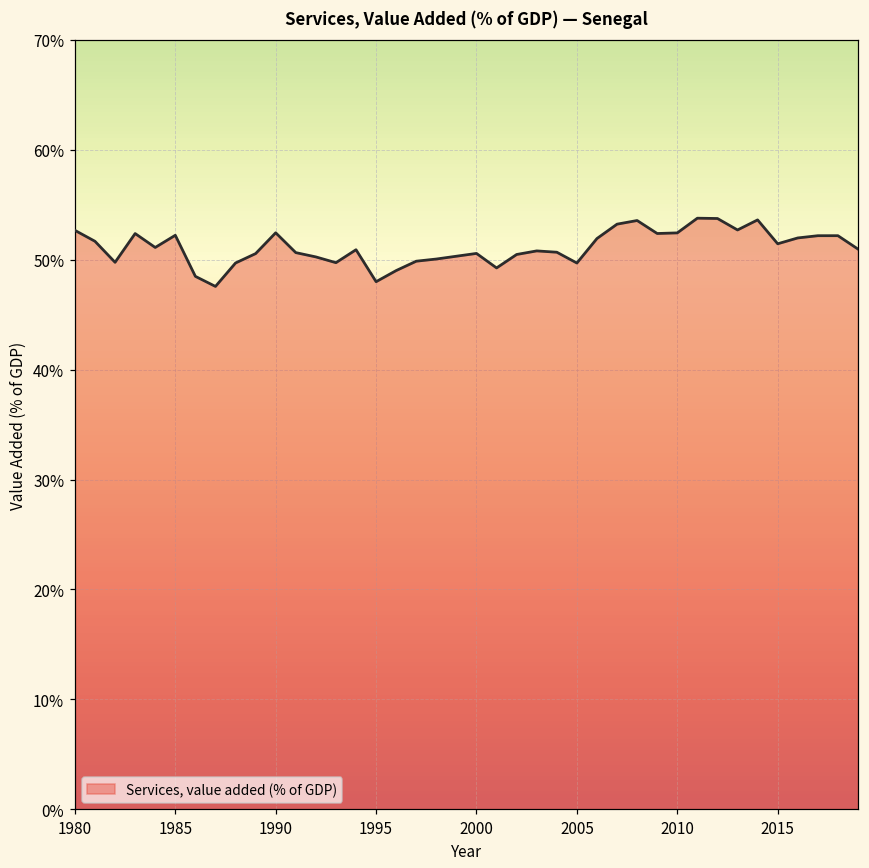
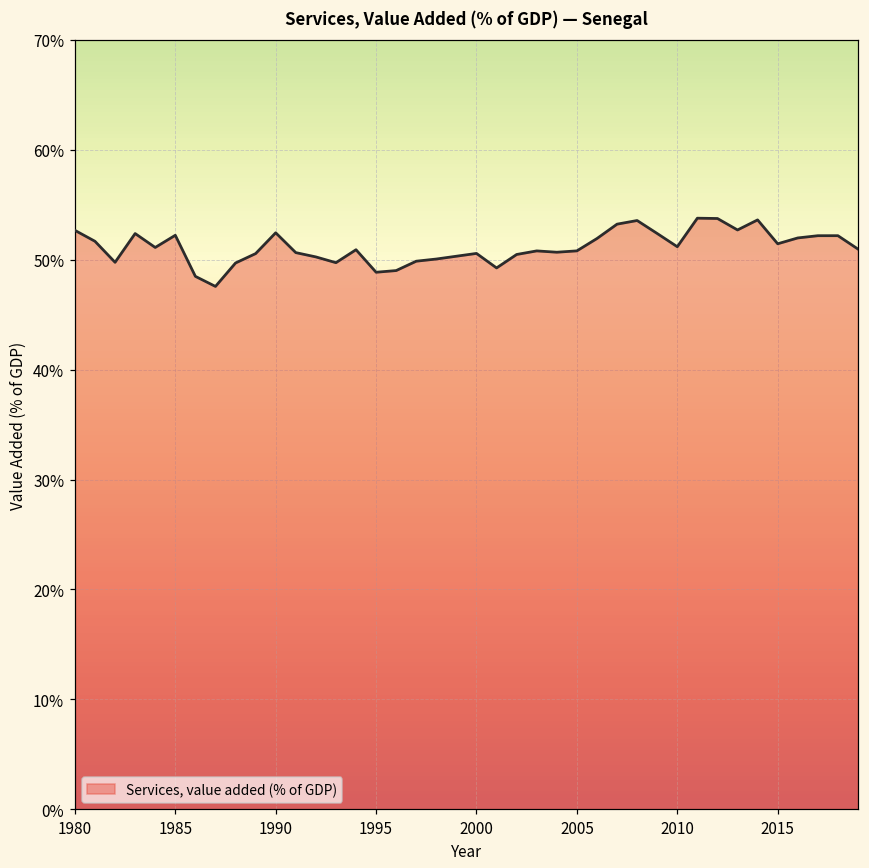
1995: 48% -> 49%
2005: 50% -> 51%
2010: 52% -> 51%
